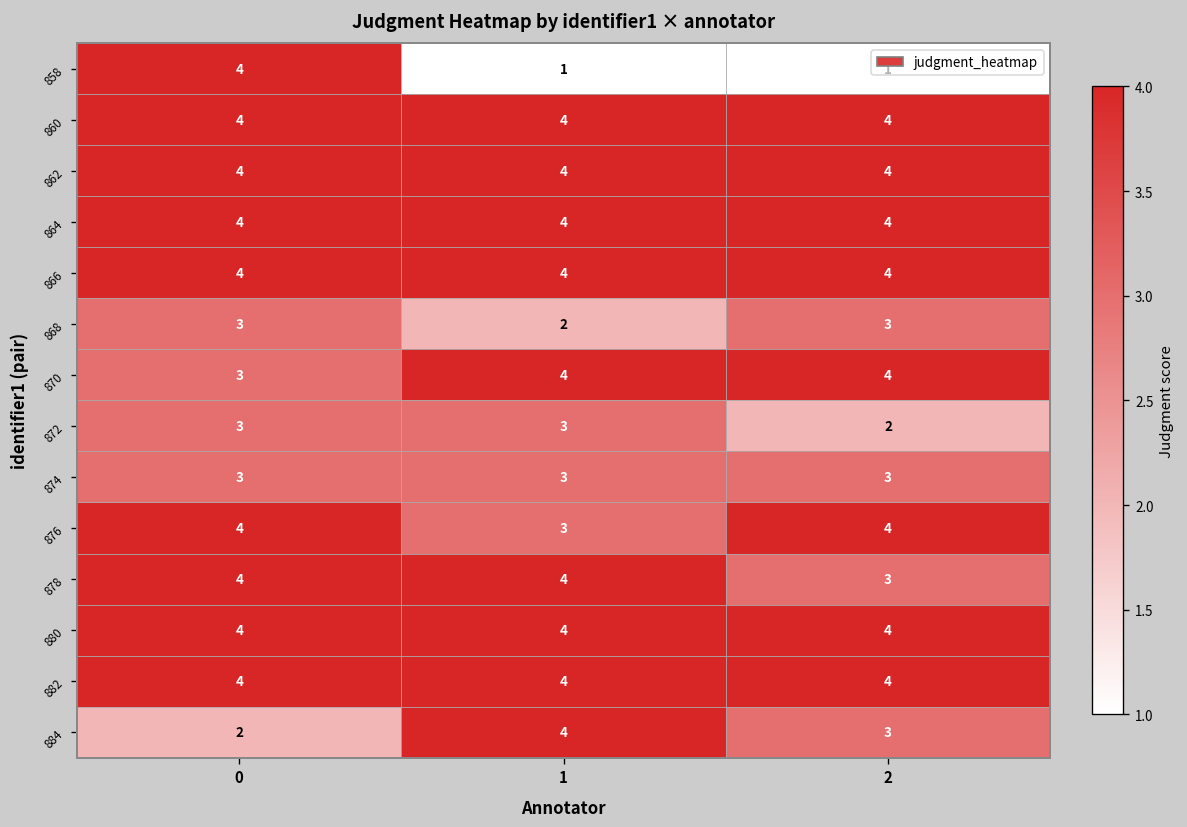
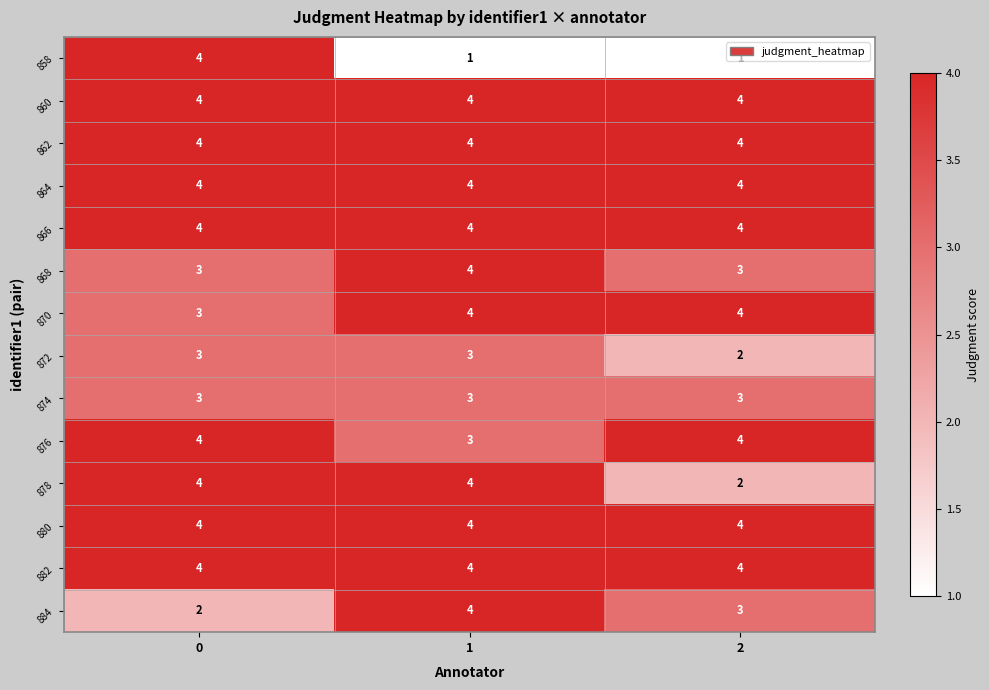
868, 1: 2 -> 4
878, 2: 3 -> 2
